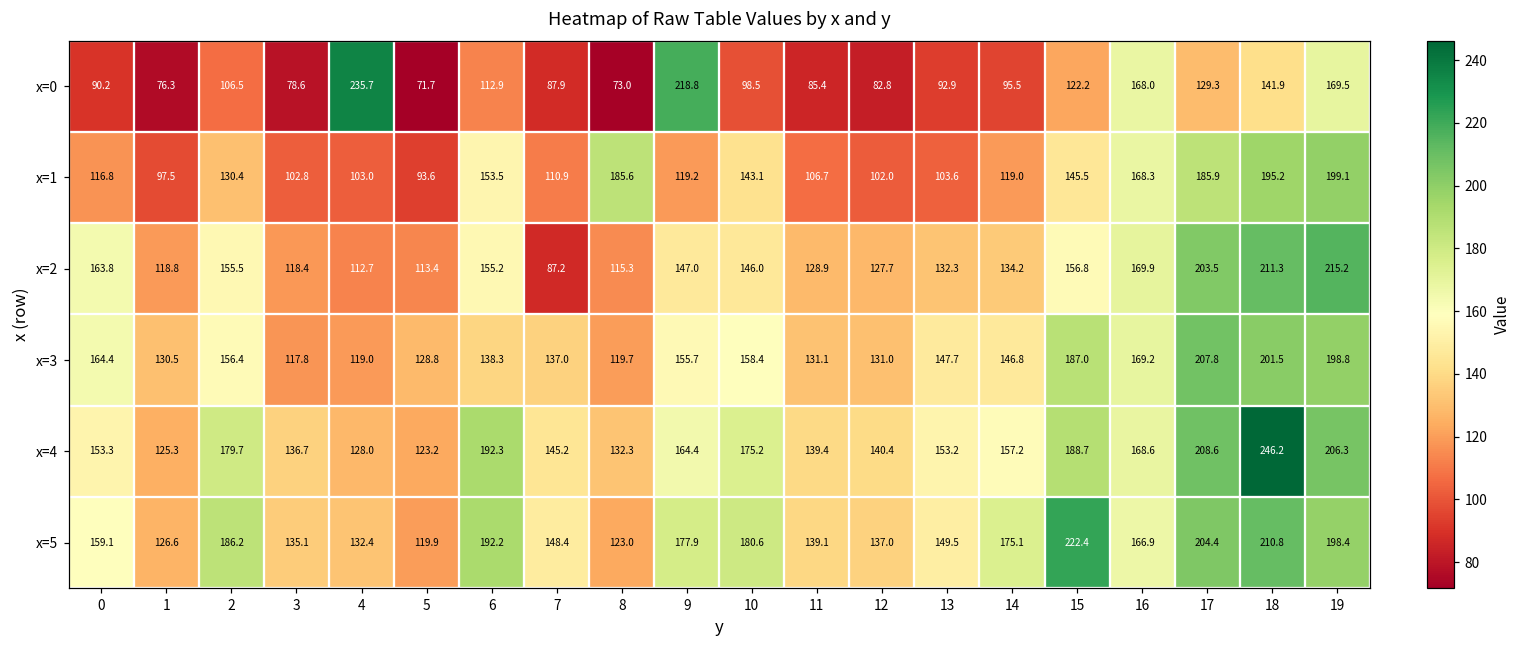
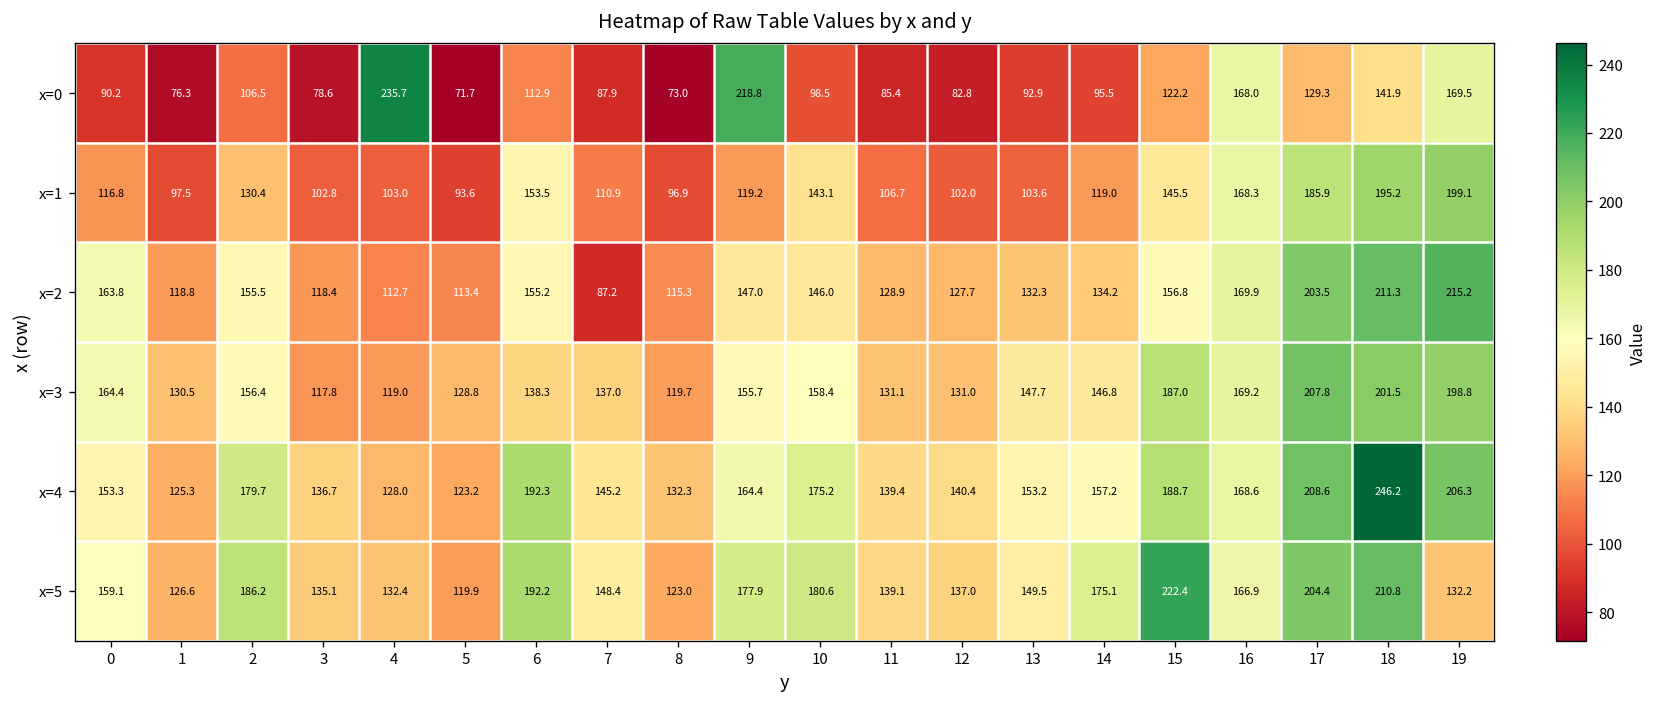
x=1, 8: 185.6 -> 96.9
x=5, 19: 198.4 -> 132.2
